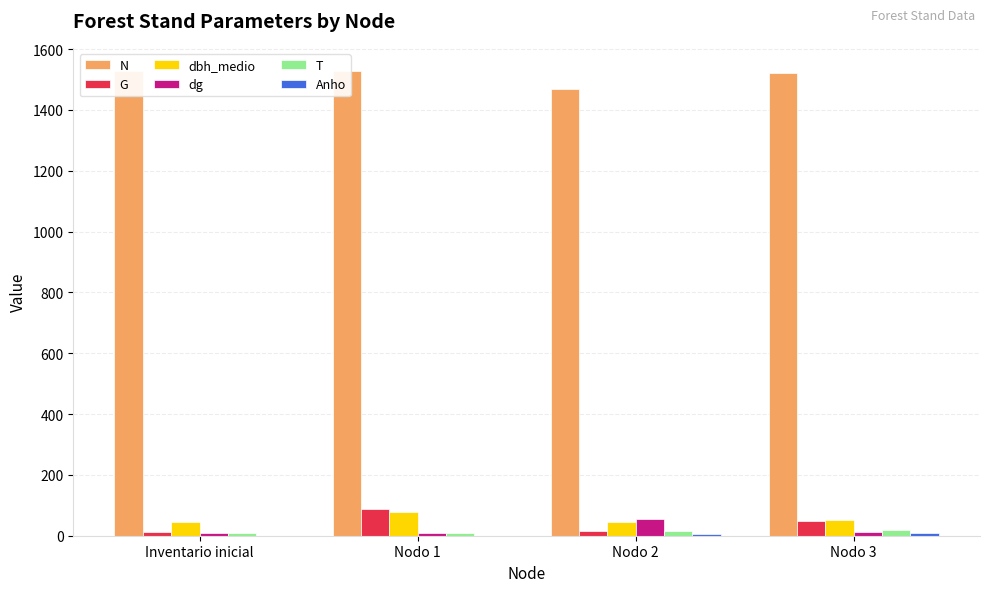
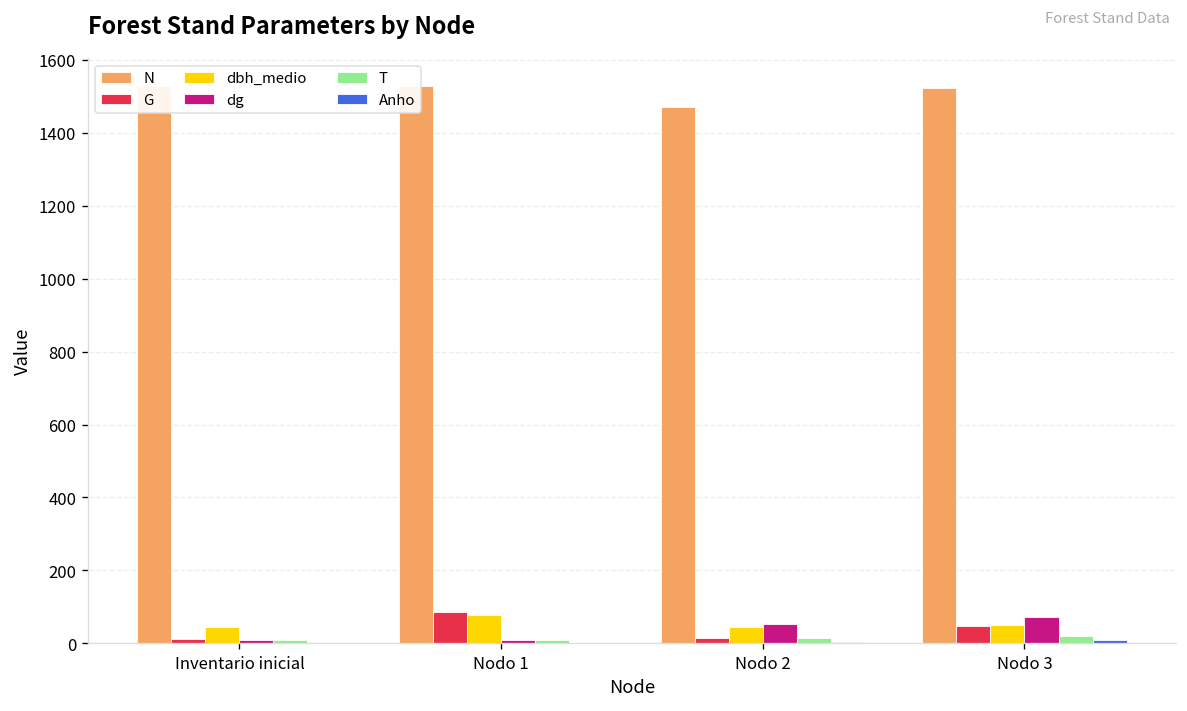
dg, Nodo 3: 10 -> 70
